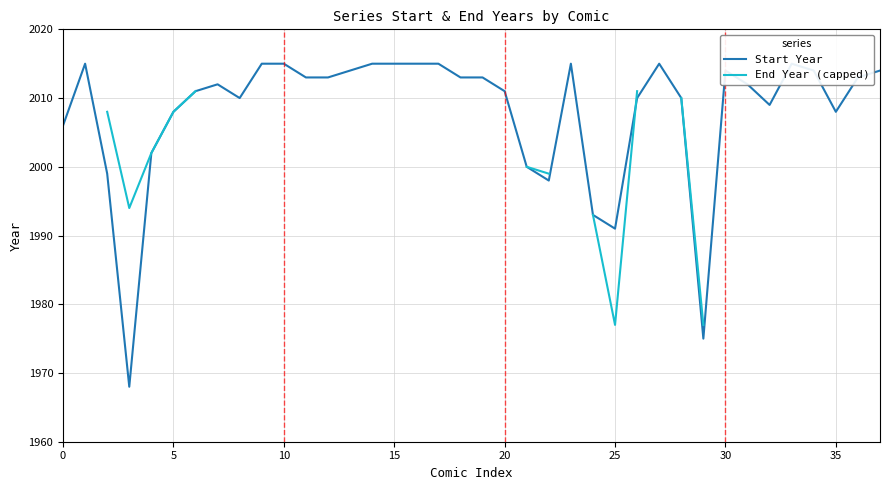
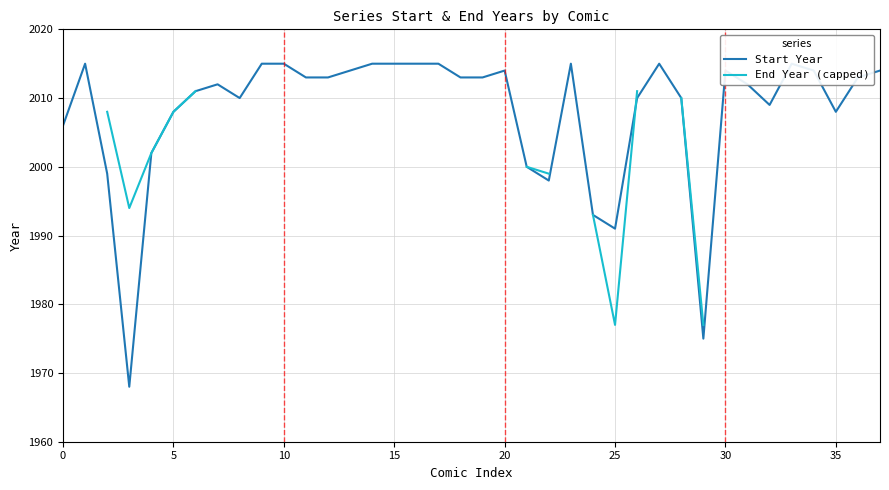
Start Year, 20: 2011 -> 2014
